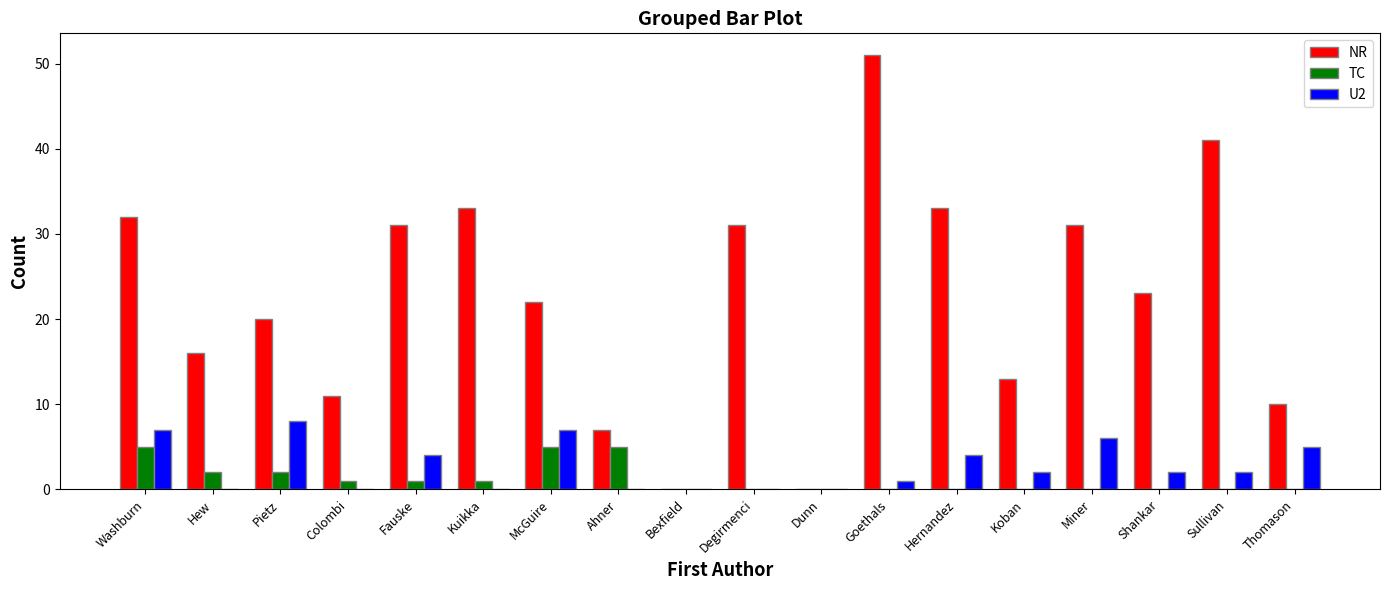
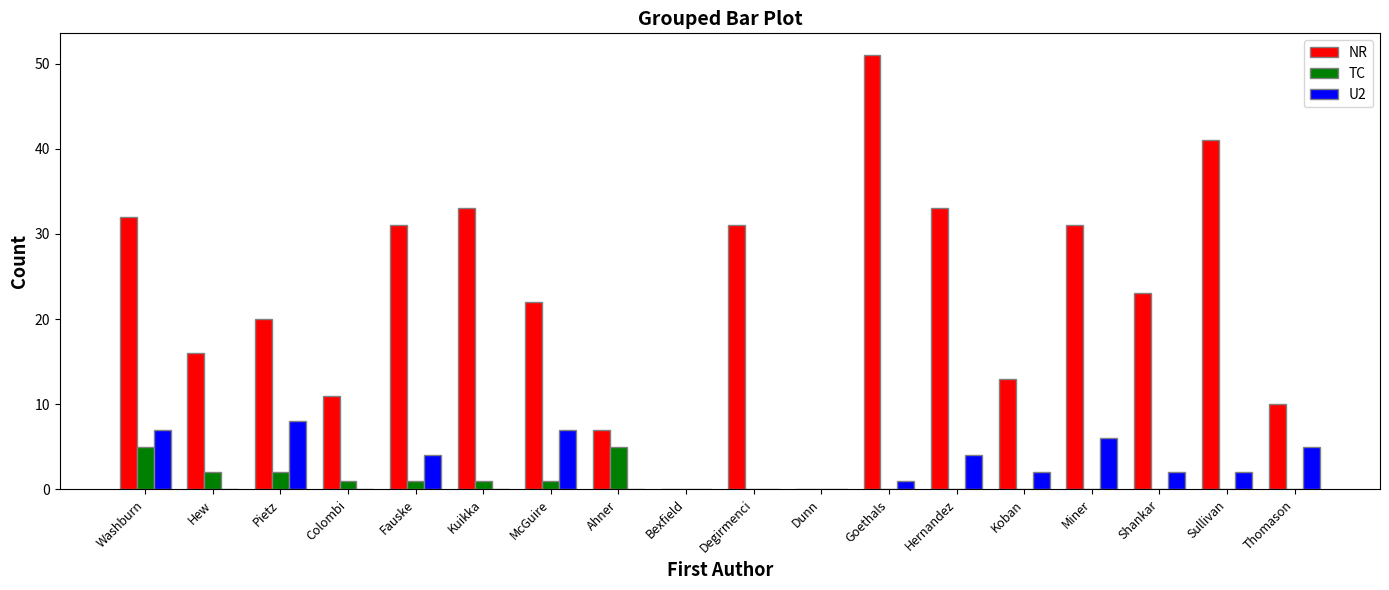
TC, McGuire: 5 -> 1
